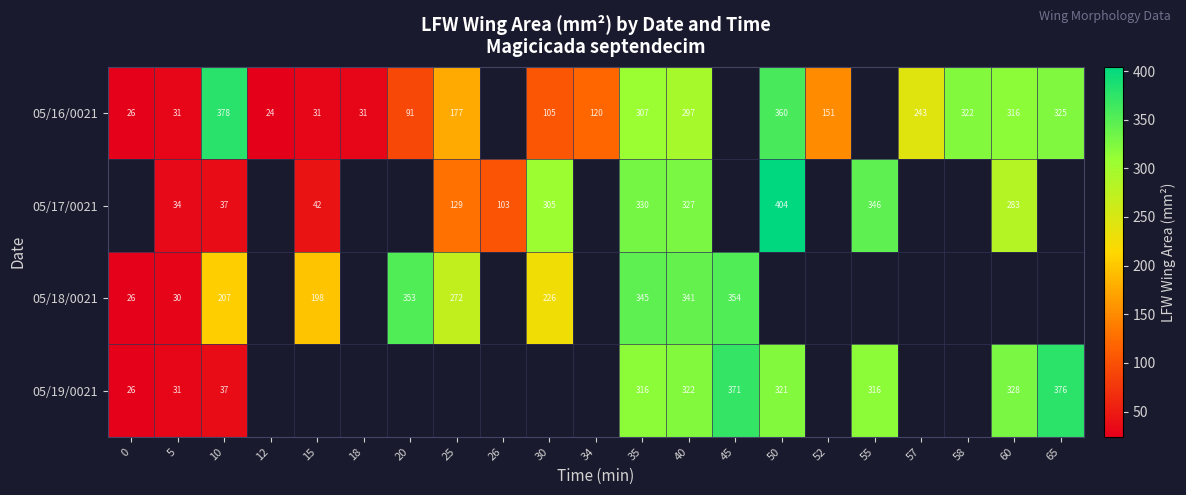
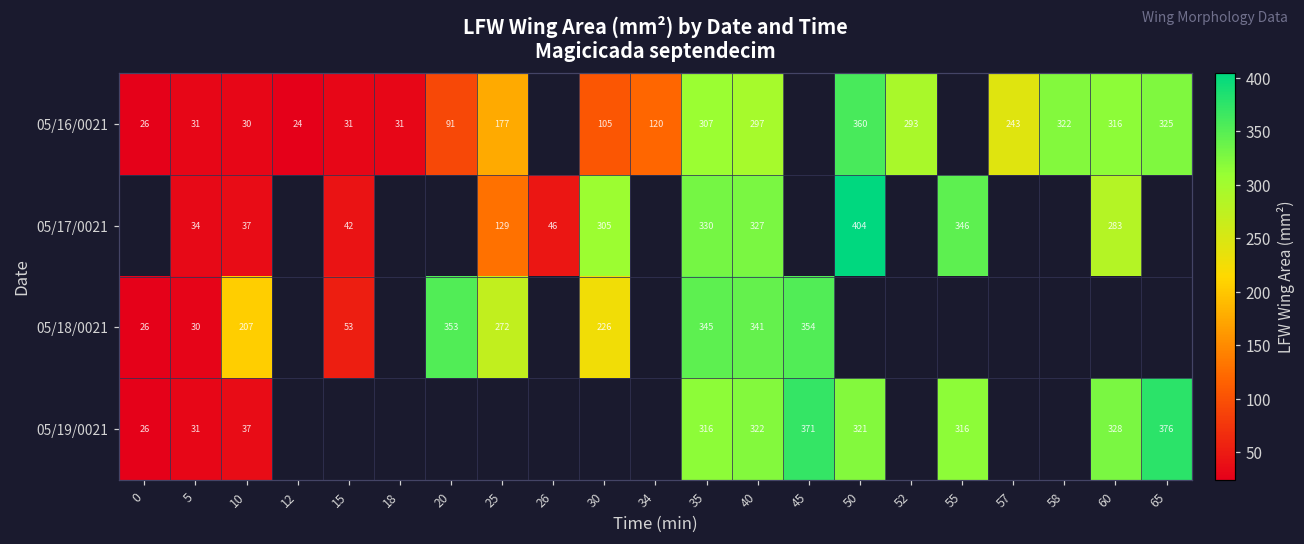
05/16/0021, 10: 378 -> 30
05/16/0021, 52: 151 -> 293
05/17/0021, 26: 103 -> 46
05/18/0021, 15: 198 -> 53
